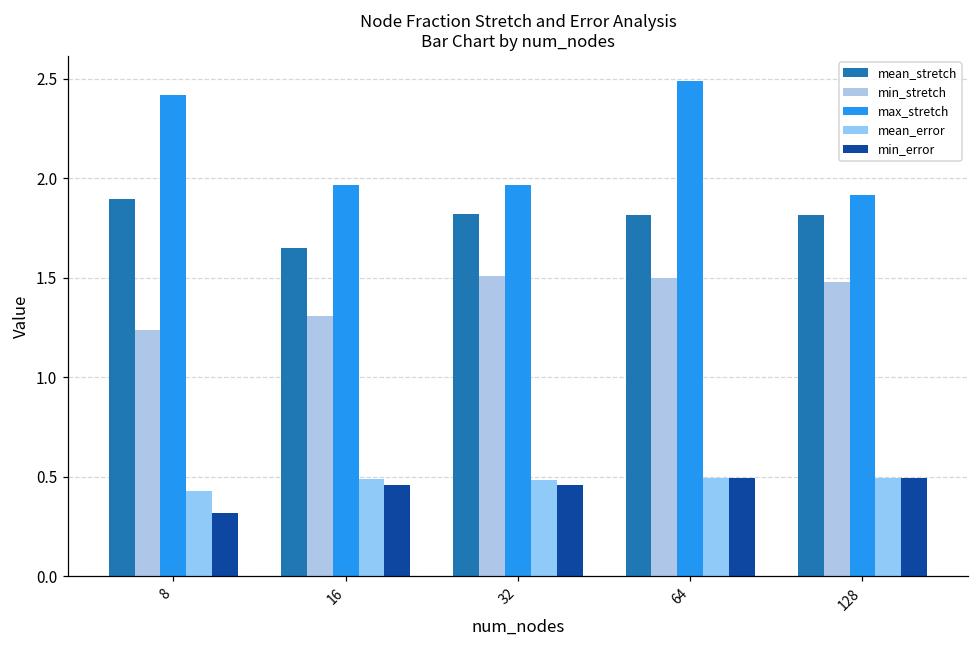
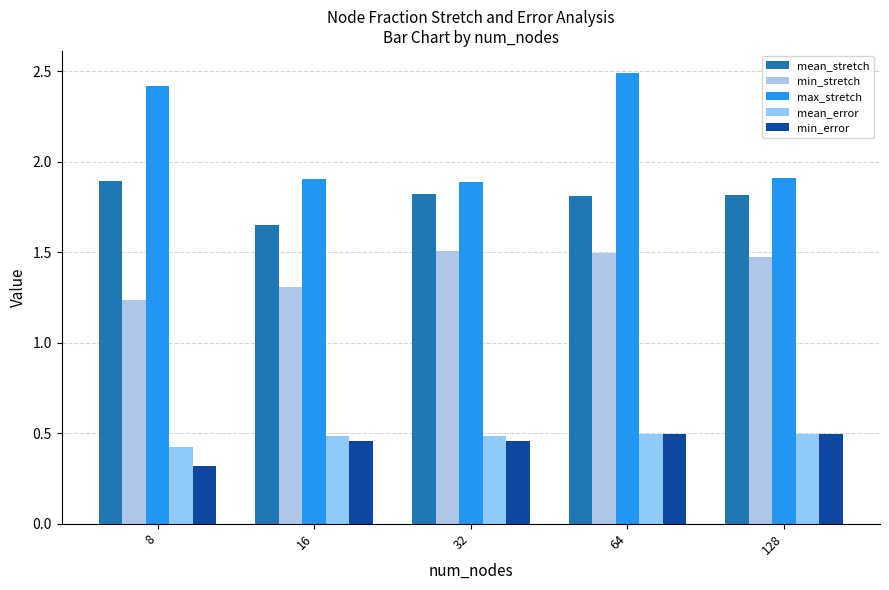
max_stretch, 16: 1.97 -> 1.91
max_stretch, 32: 1.96 -> 1.89
